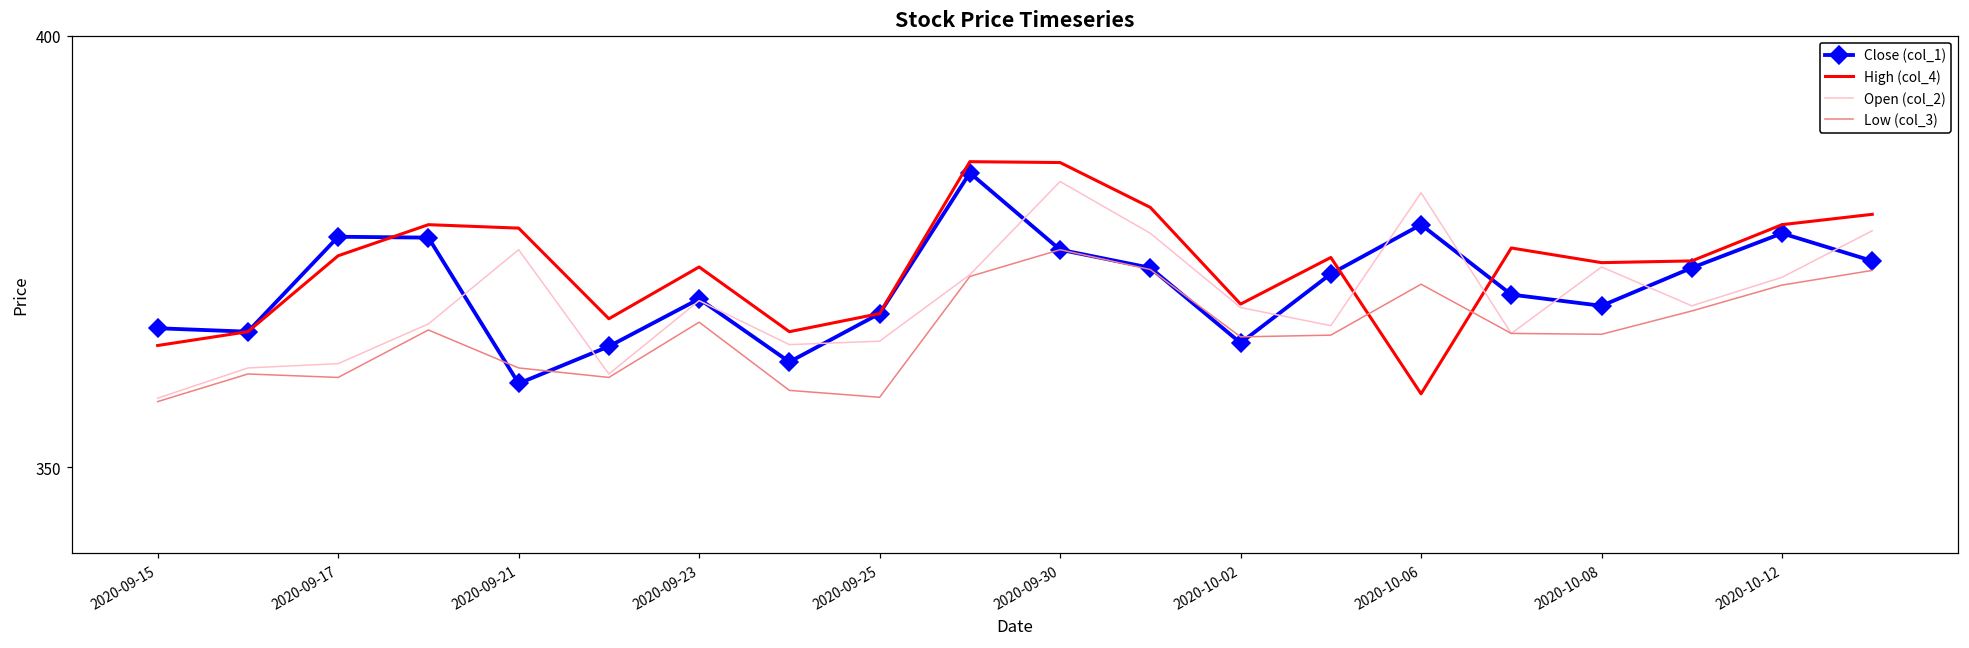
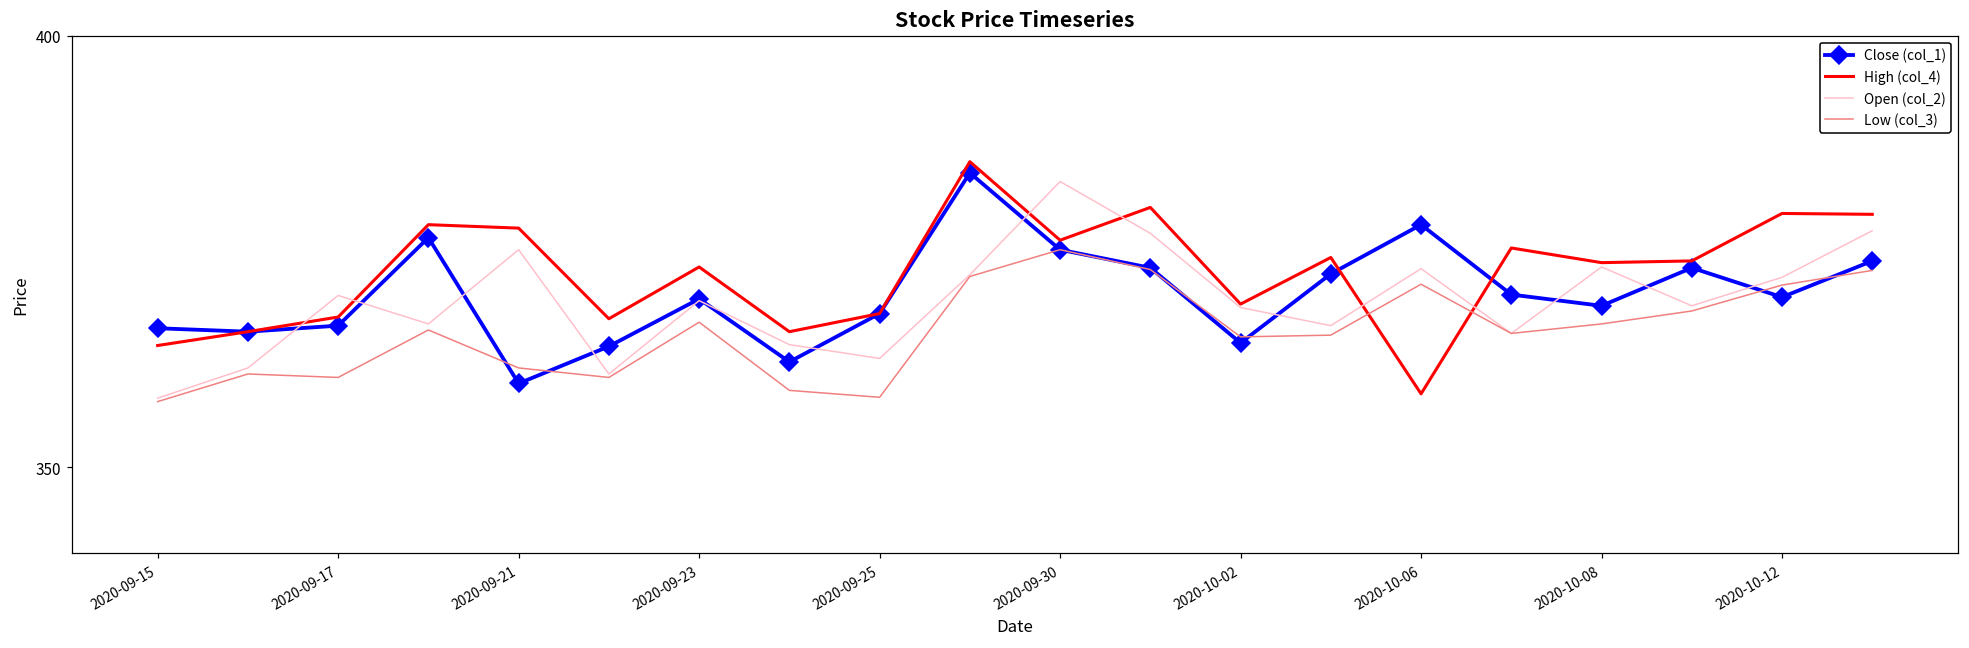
Close (col_1), 2020-09-17: 377 -> 366
High (col_4), 2020-09-17: 375 -> 367
Open (col_2), 2020-09-17: 362 -> 370
Open (col_2), 2020-09-25: 365 -> 363
High (col_4), 2020-09-30: 385 -> 376
Open (col_2), 2020-10-06: 382 -> 373
Low (col_3), 2020-10-08: 365 -> 367
Close (col_1), 2020-10-12: 377 -> 370
High (col_4), 2020-10-12: 378 -> 379
